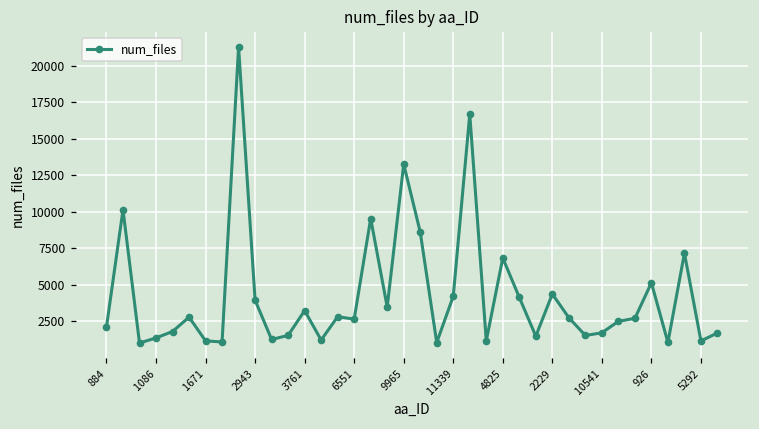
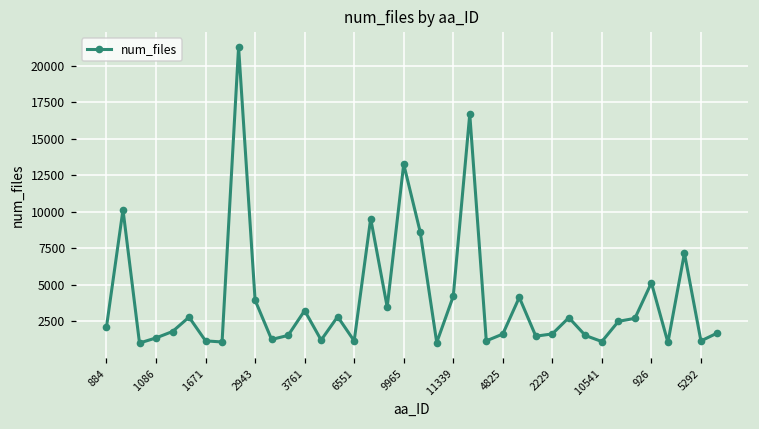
6551: 2600 -> 1200
4825: 6800 -> 1600
2229: 4400 -> 1600
10541: 1700 -> 1100
